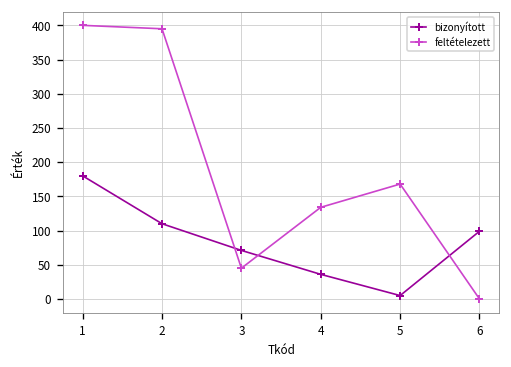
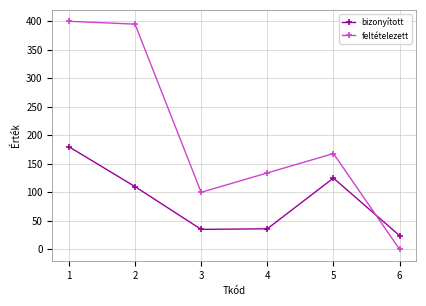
bizonyított, 3: 70 -> 40
feltételezett, 3: 50 -> 100
bizonyított, 5: 10 -> 130
bizonyított, 6: 100 -> 20
